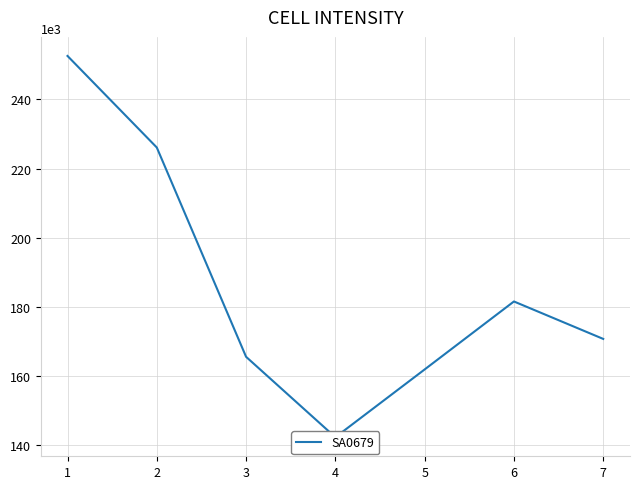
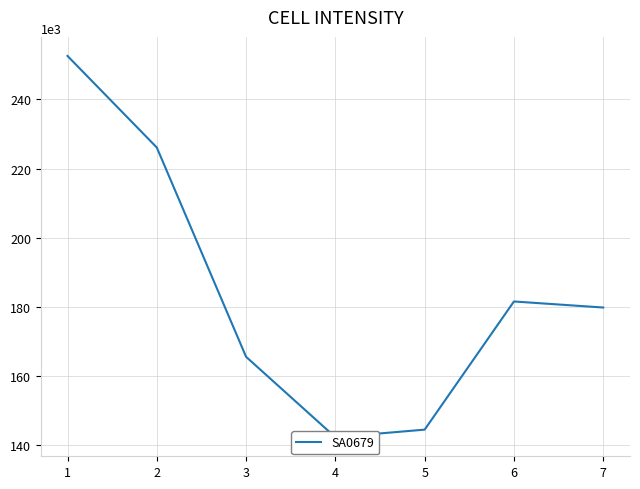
5: 162000 -> 144000
7: 171000 -> 180000
